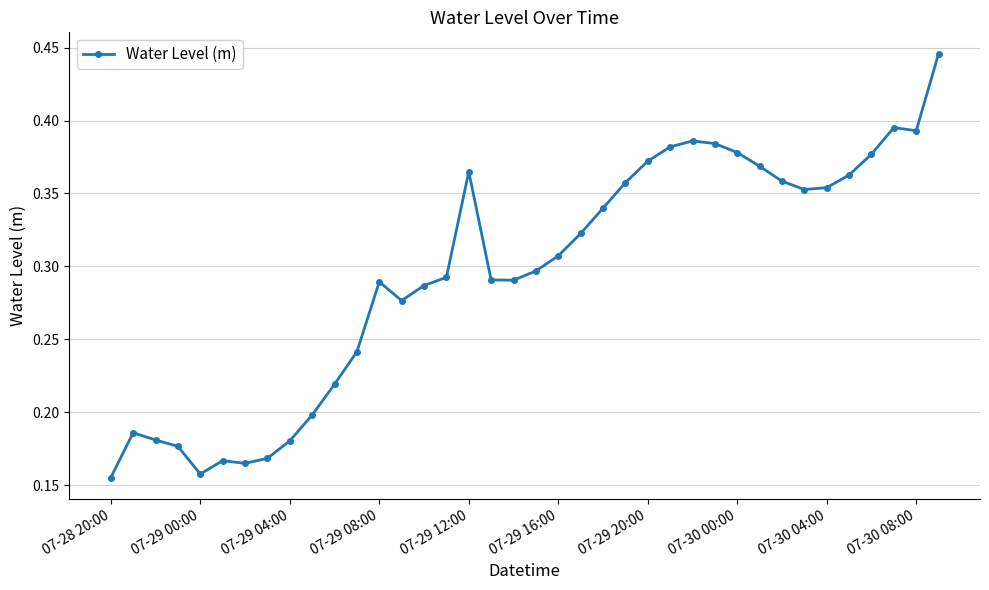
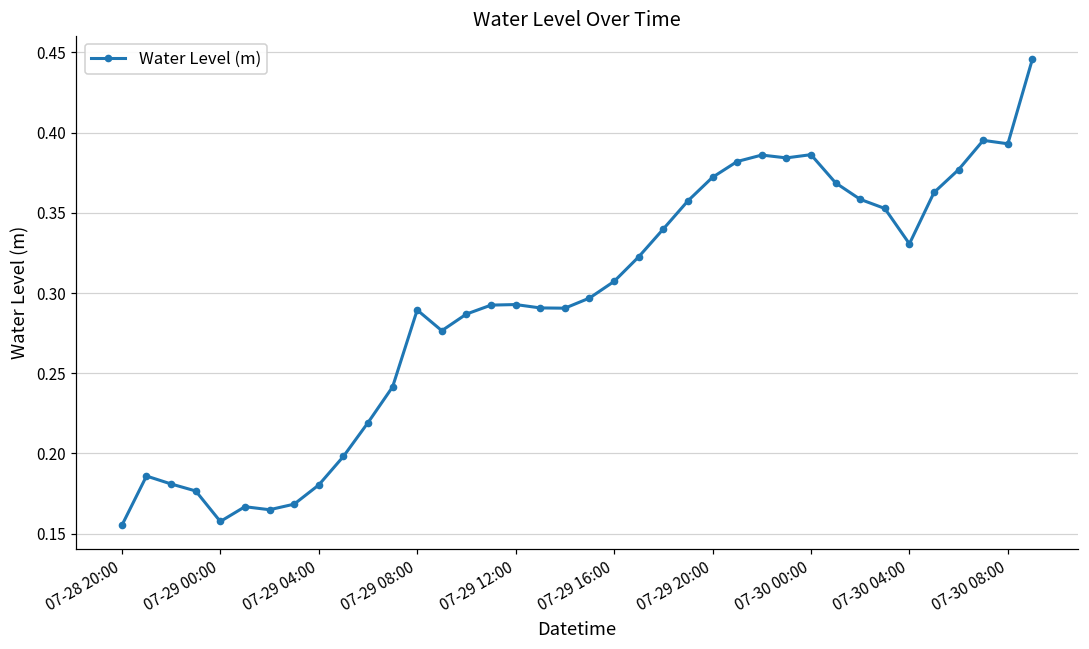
07-29 12:00: 0.365 -> 0.293
07-30 00:00: 0.378 -> 0.386
07-30 04:00: 0.354 -> 0.331
